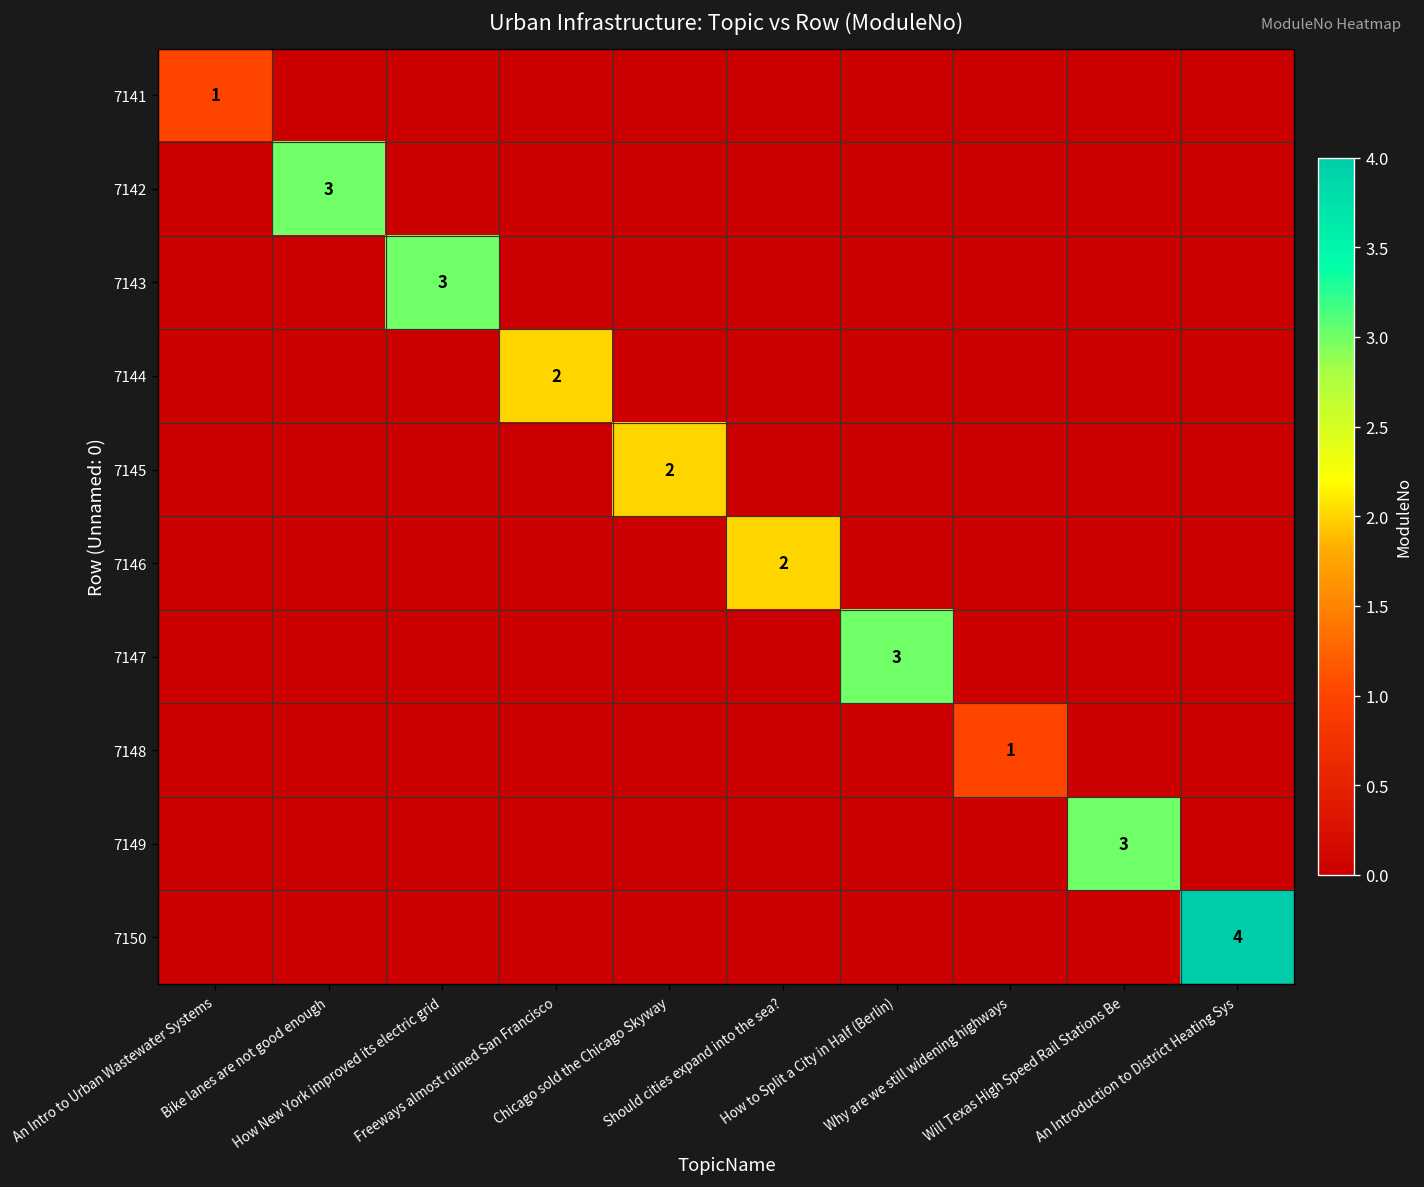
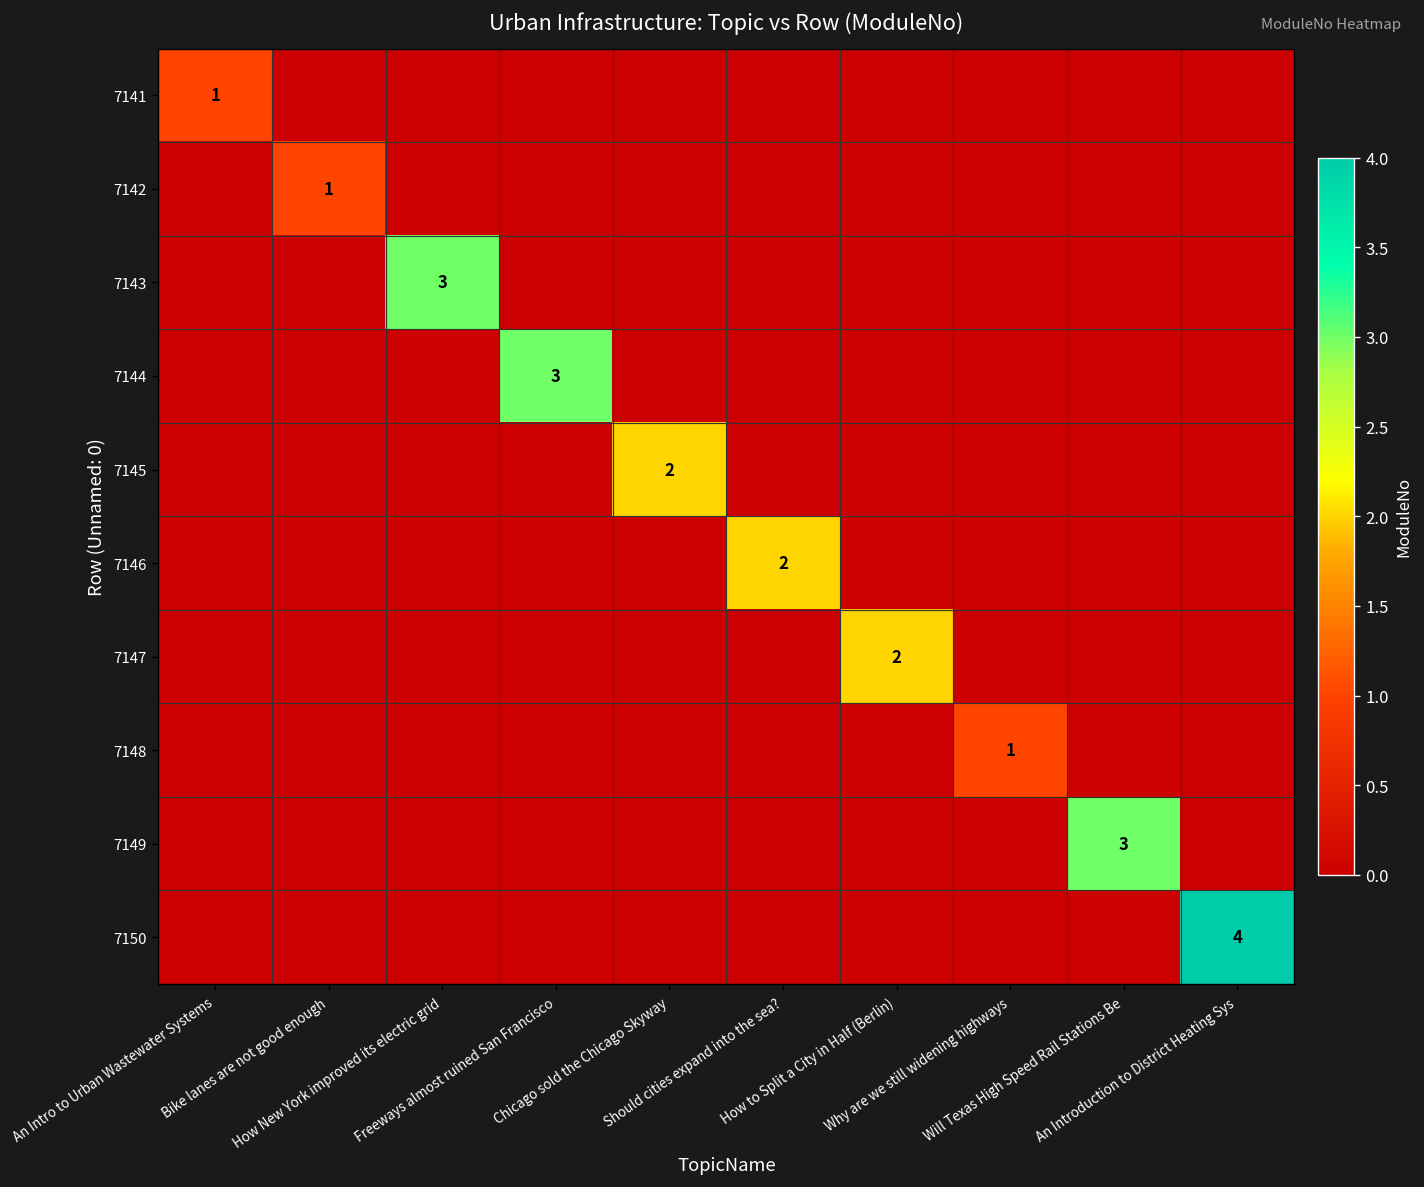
7142, Bike lanes are not good enough: 3 -> 1
7144, Freeways almost ruined San Francisco: 2 -> 3
7147, How to Split a City in Half (Berlin): 3 -> 2
